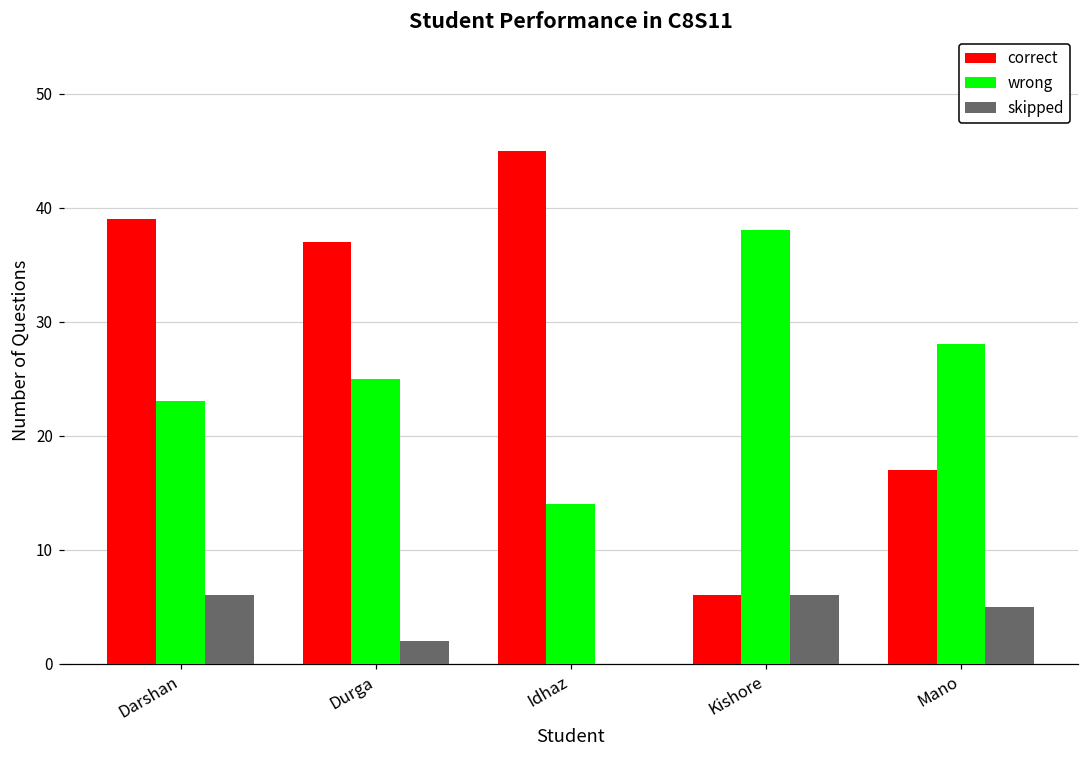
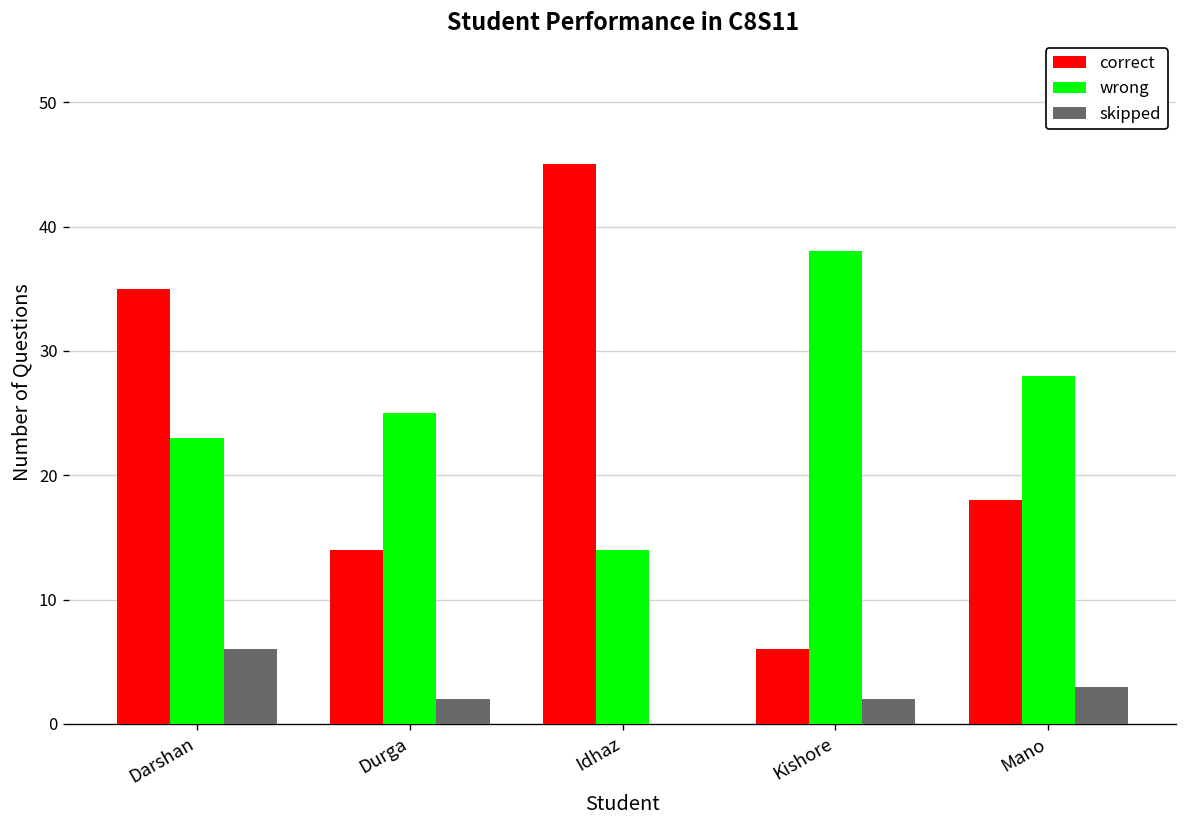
correct, Darshan: 39 -> 35
correct, Durga: 37 -> 14
skipped, Kishore: 6 -> 2
correct, Mano: 17 -> 18
skipped, Mano: 5 -> 3
